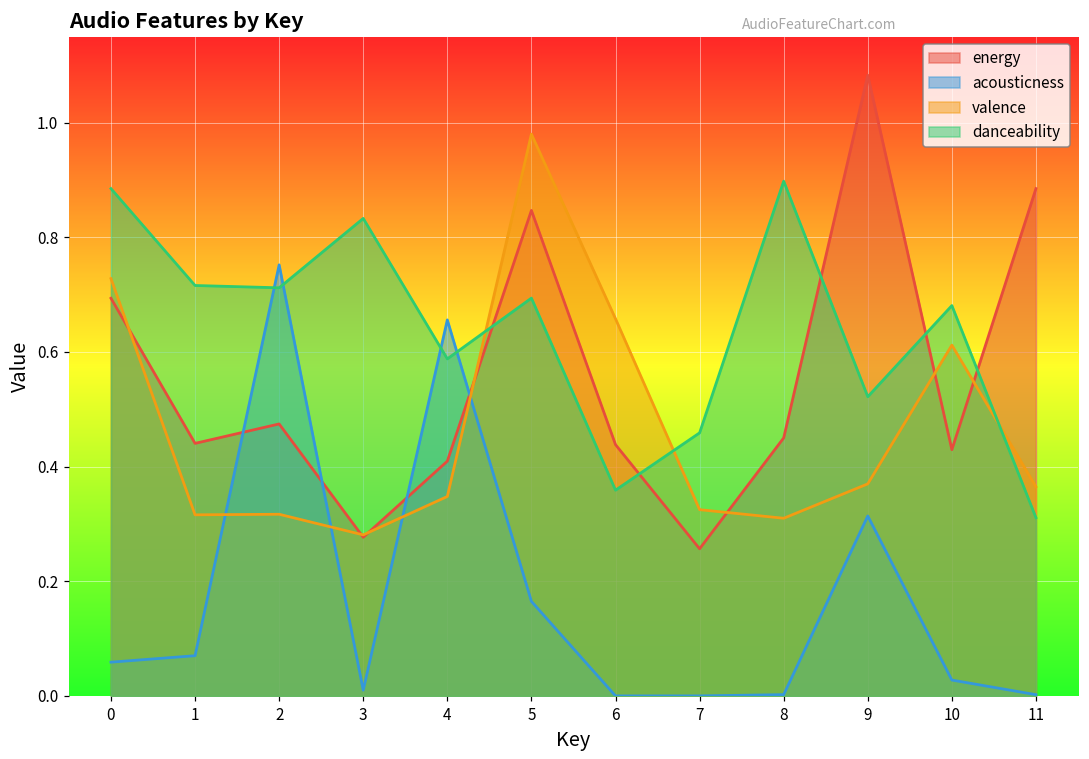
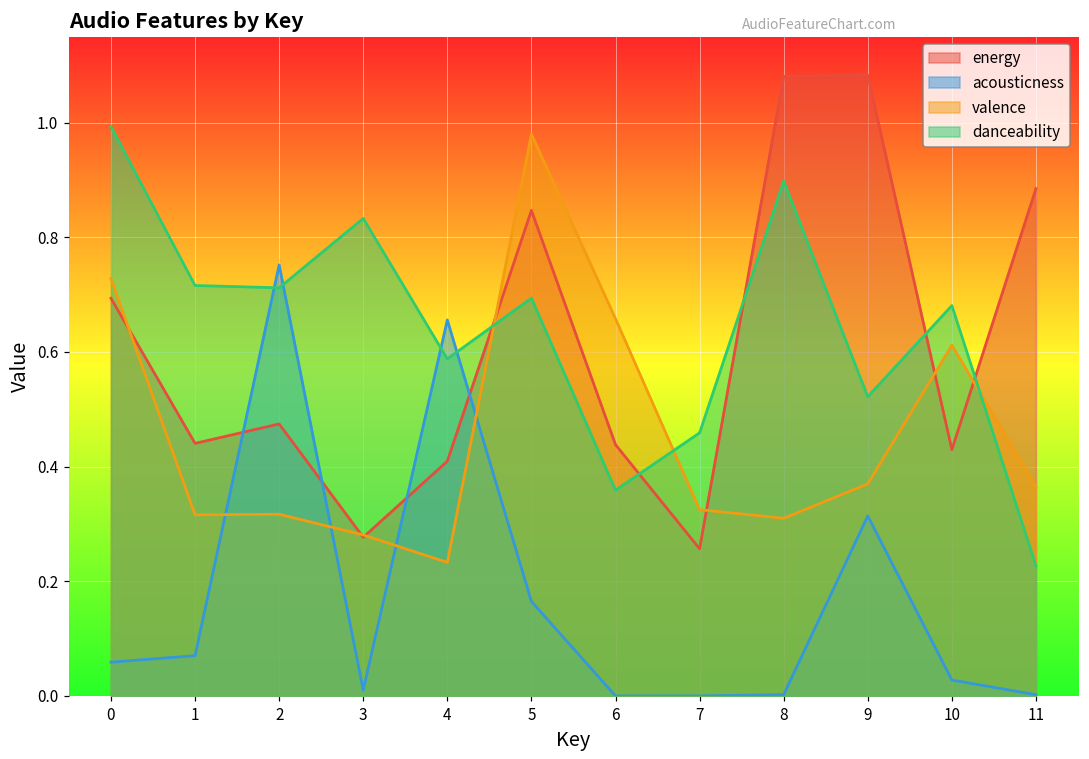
danceability, 0: 0.89 -> 0.99
valence, 4: 0.35 -> 0.23
energy, 8: 0.45 -> 1.08
danceability, 11: 0.31 -> 0.23
